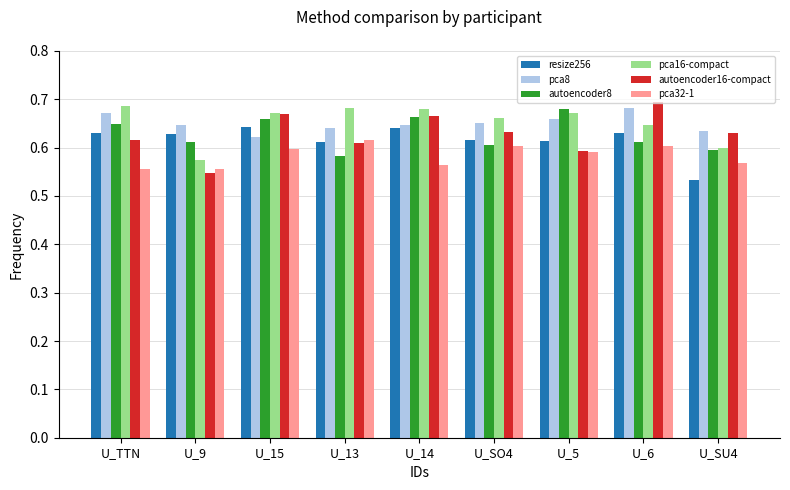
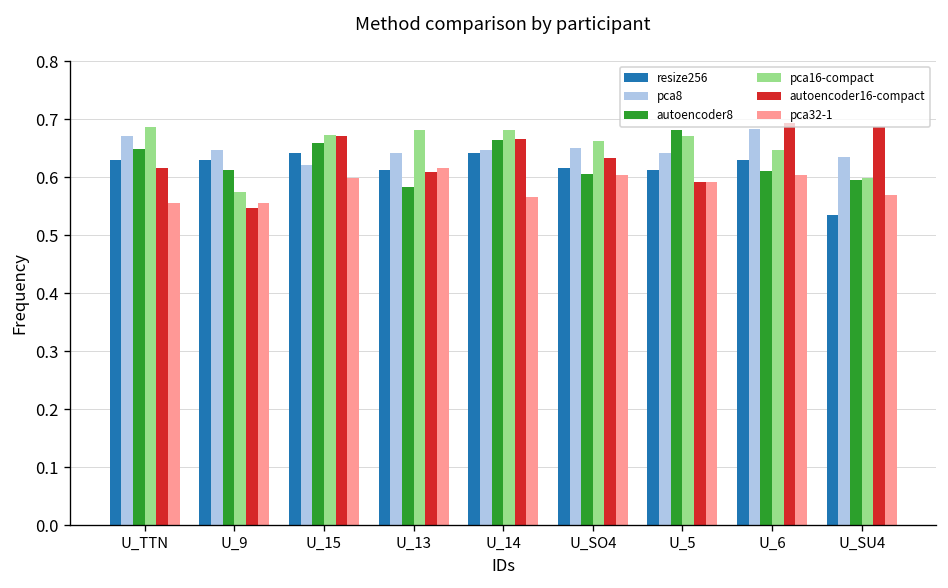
pca8, U_5: 0.66 -> 0.64
autoencoder16-compact, U_SU4: 0.63 -> 0.69
